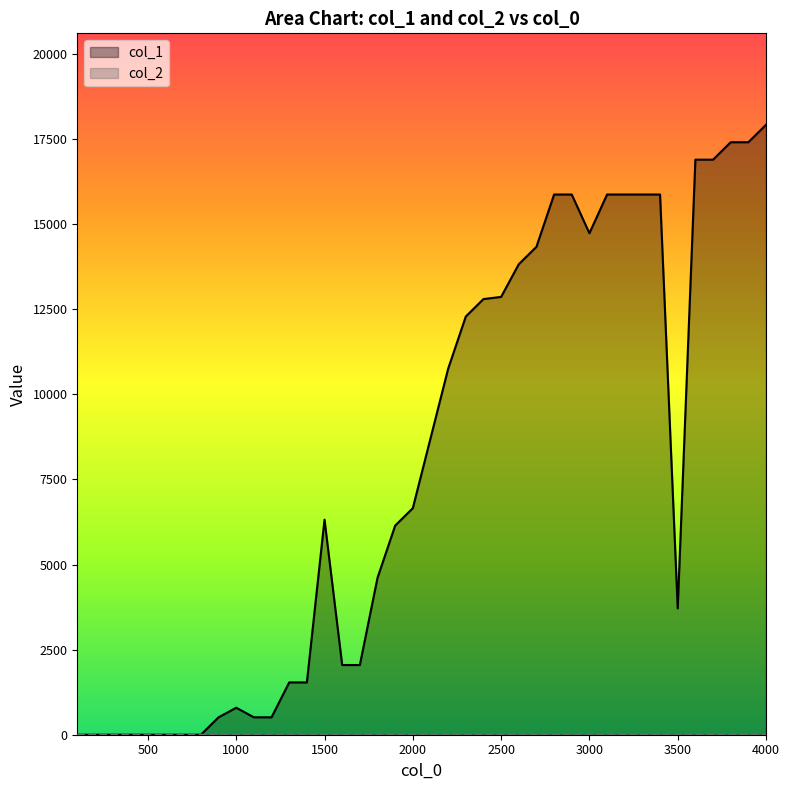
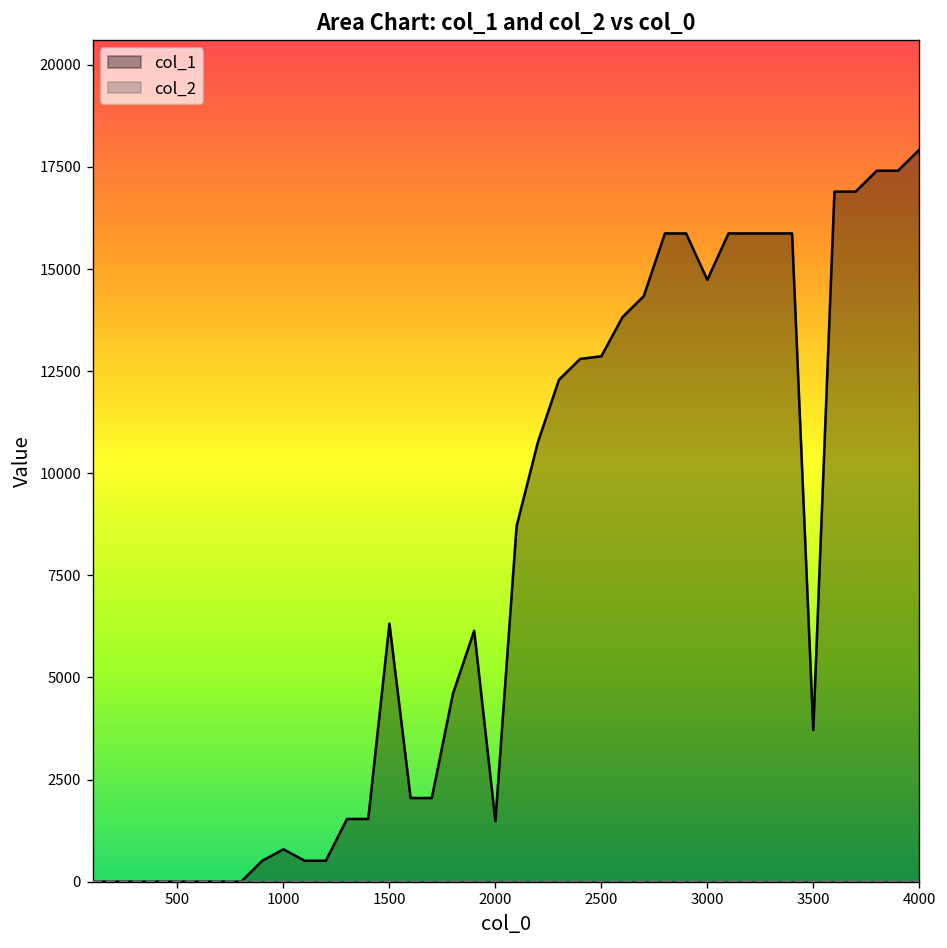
col_1, 2000: 6700 -> 1500
